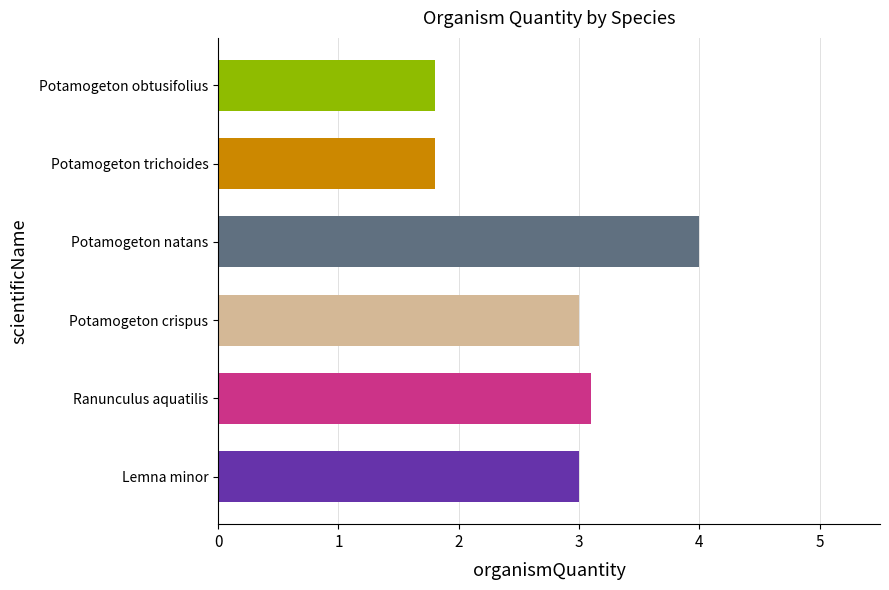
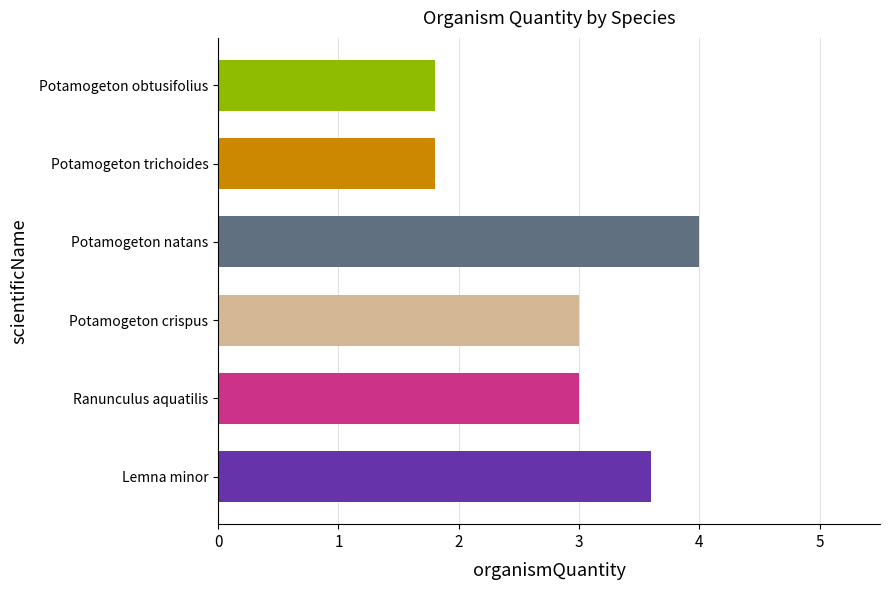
Ranunculus aquatilis: 3.1 -> 3.0
Lemna minor: 3.0 -> 3.6
